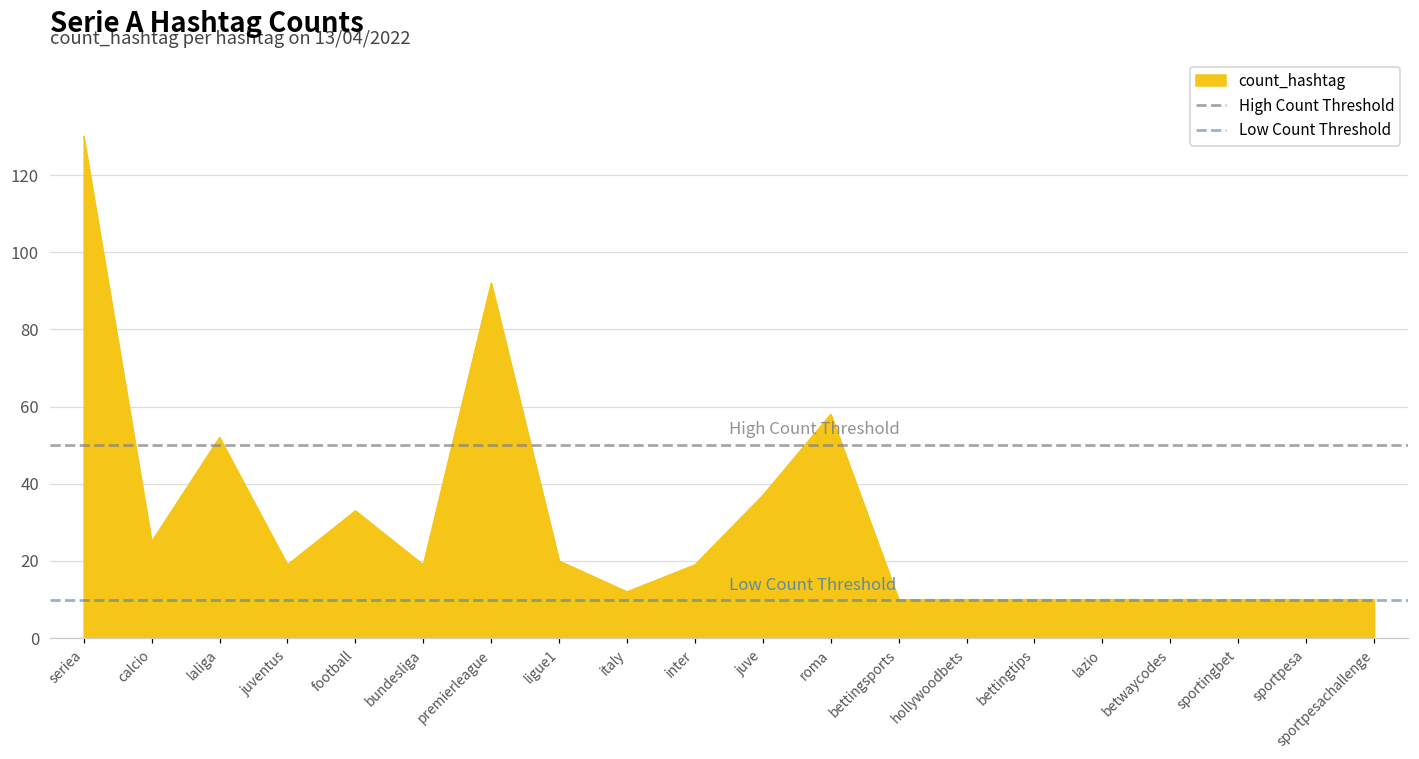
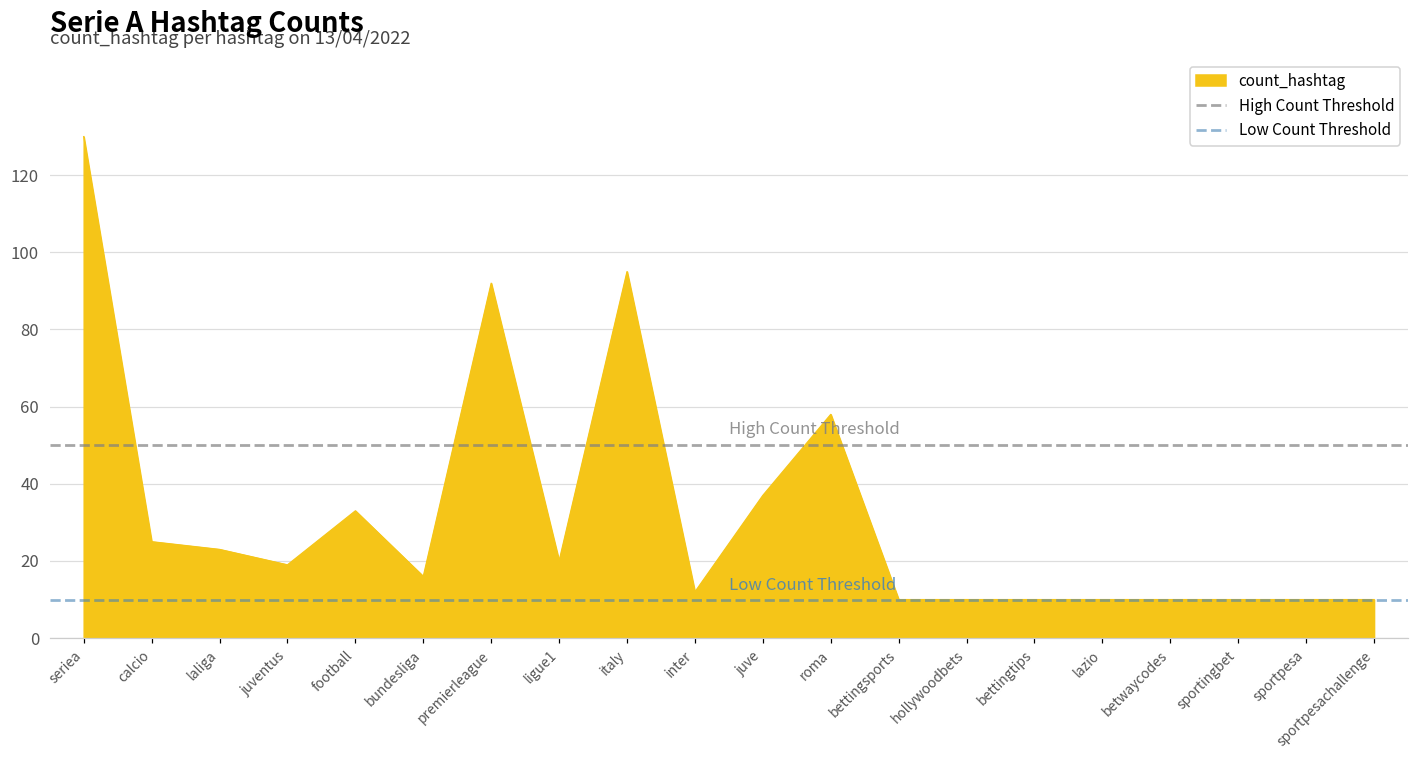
laliga: 52 -> 23
bundesliga: 19 -> 16
italy: 12 -> 95
inter: 19 -> 12
